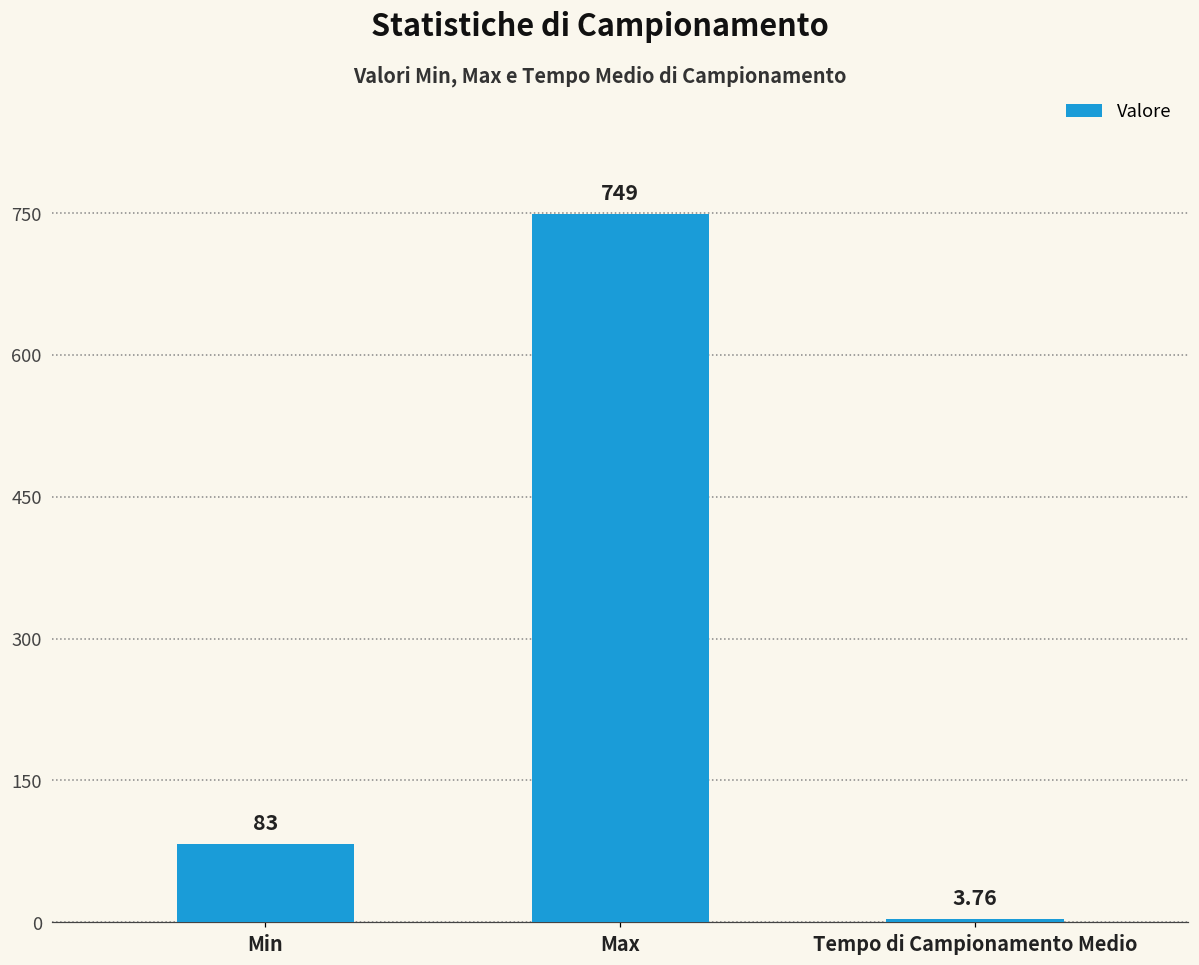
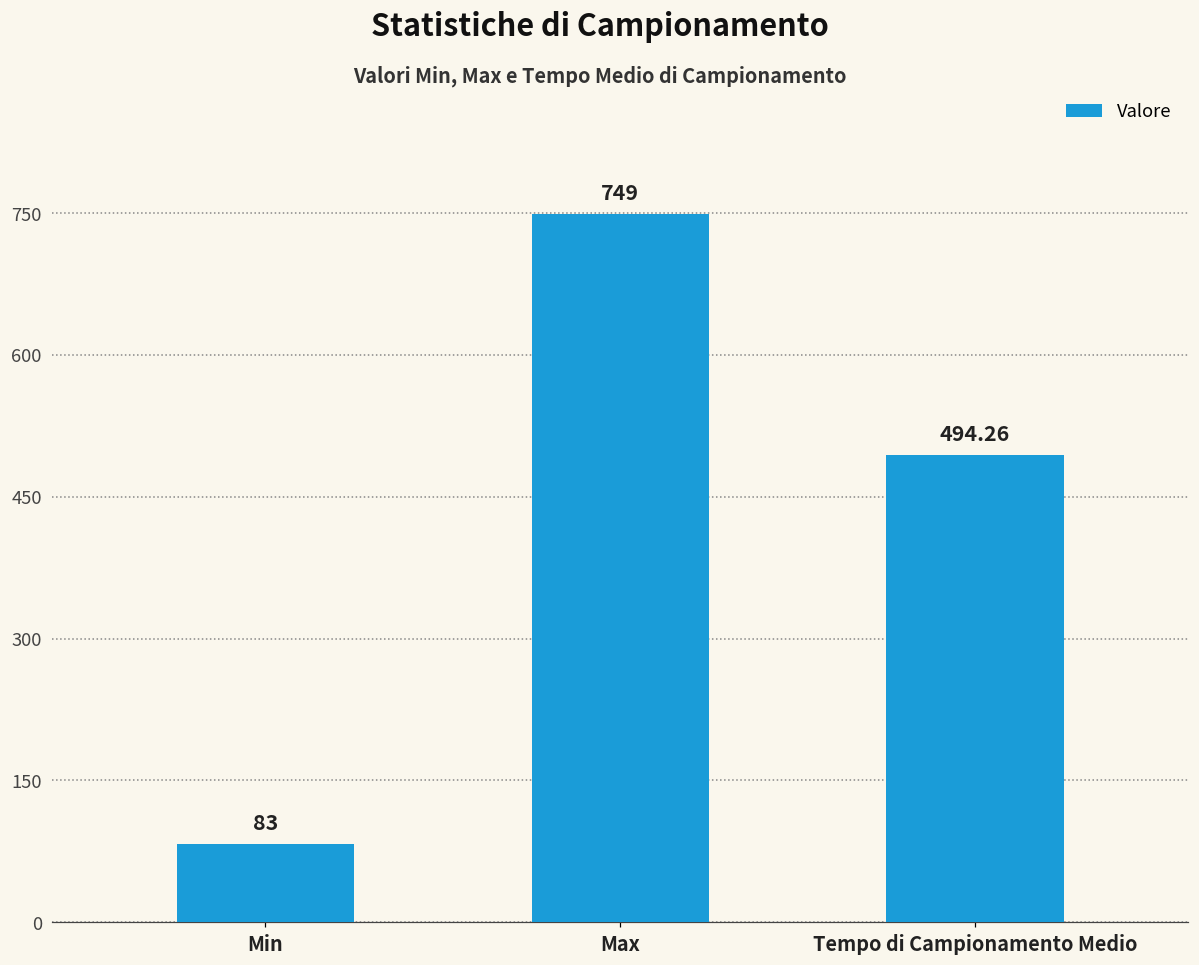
Tempo di Campionamento Medio: 3.76 -> 494.26
